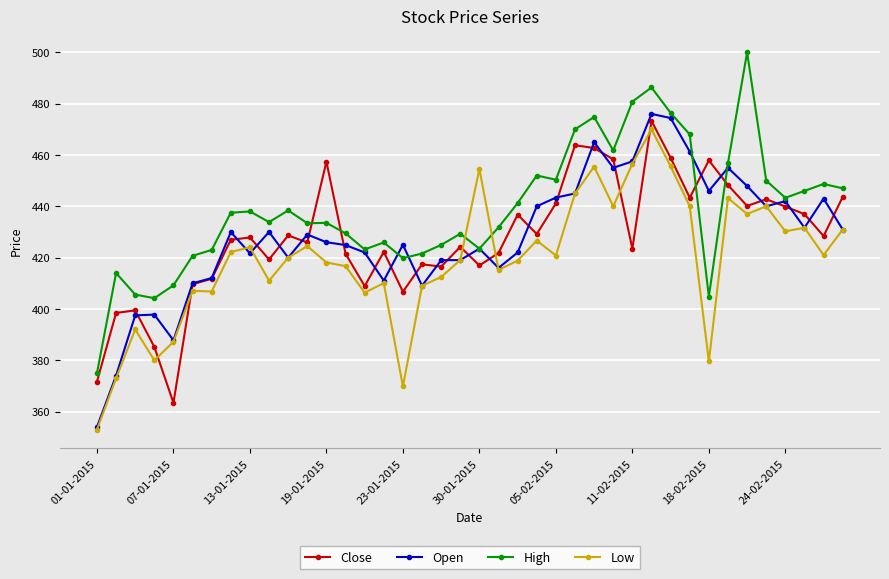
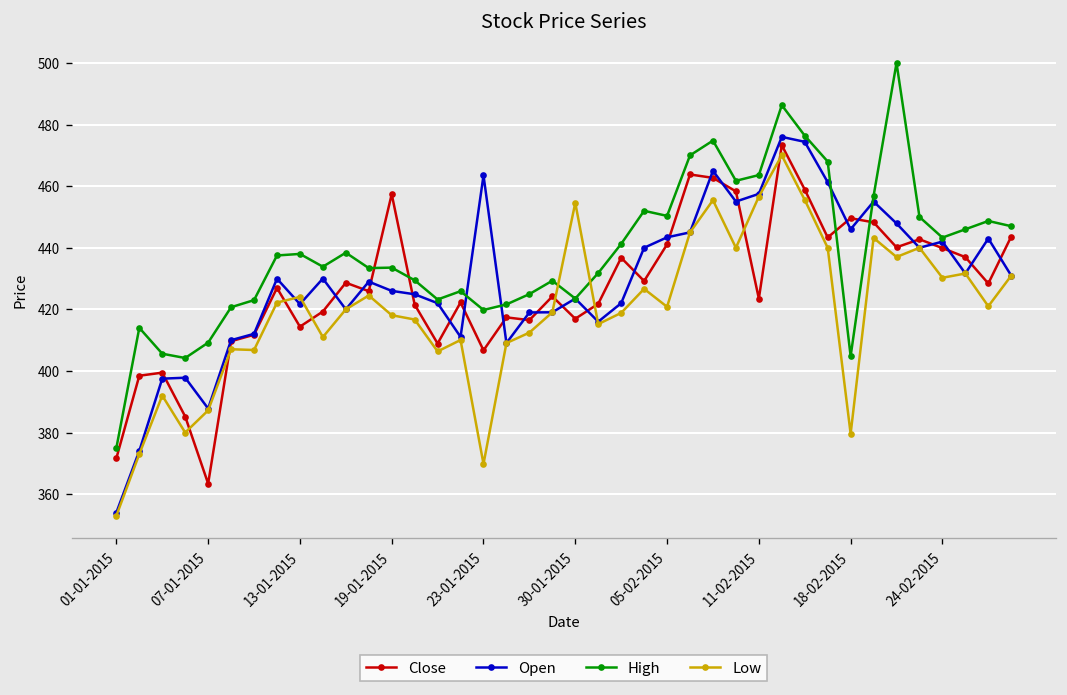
Close, 13-01-2015: 428 -> 414
Open, 23-01-2015: 425 -> 464
High, 11-02-2015: 481 -> 464
Close, 18-02-2015: 458 -> 450
